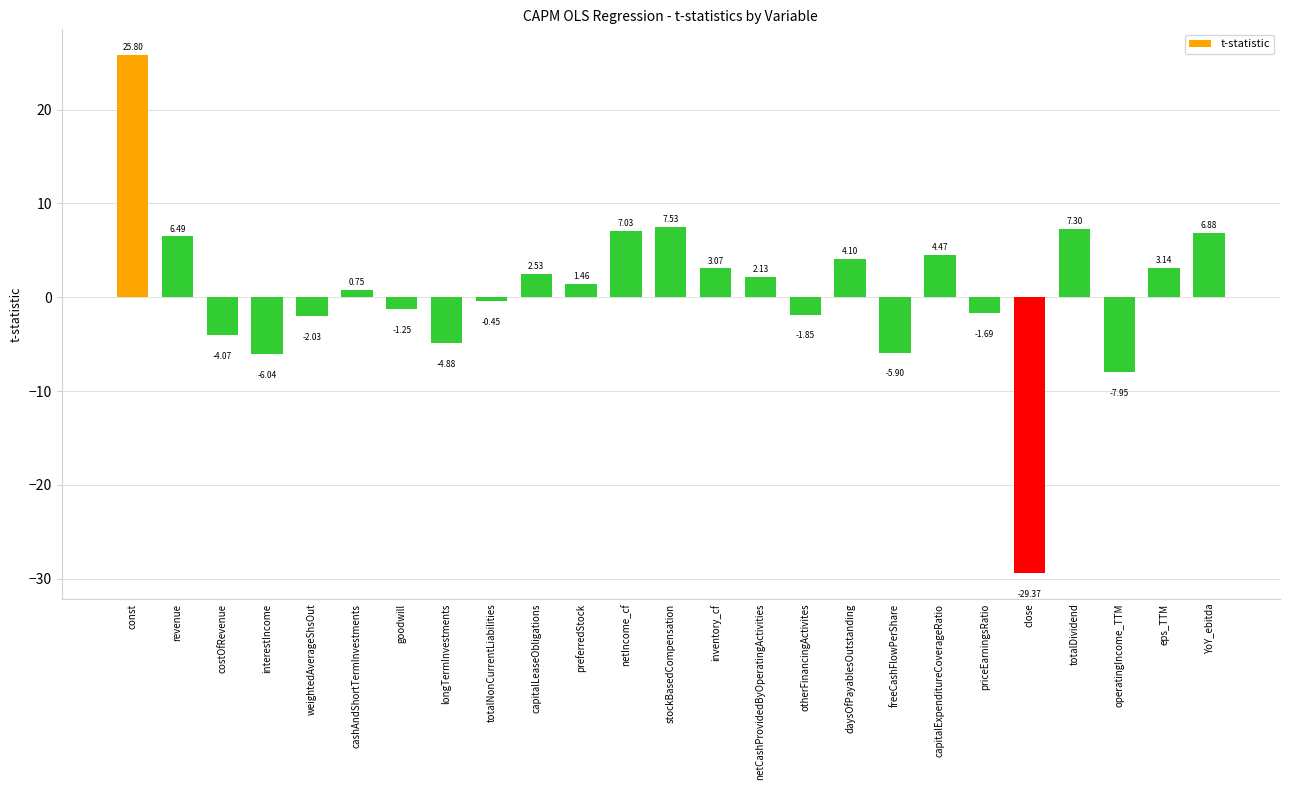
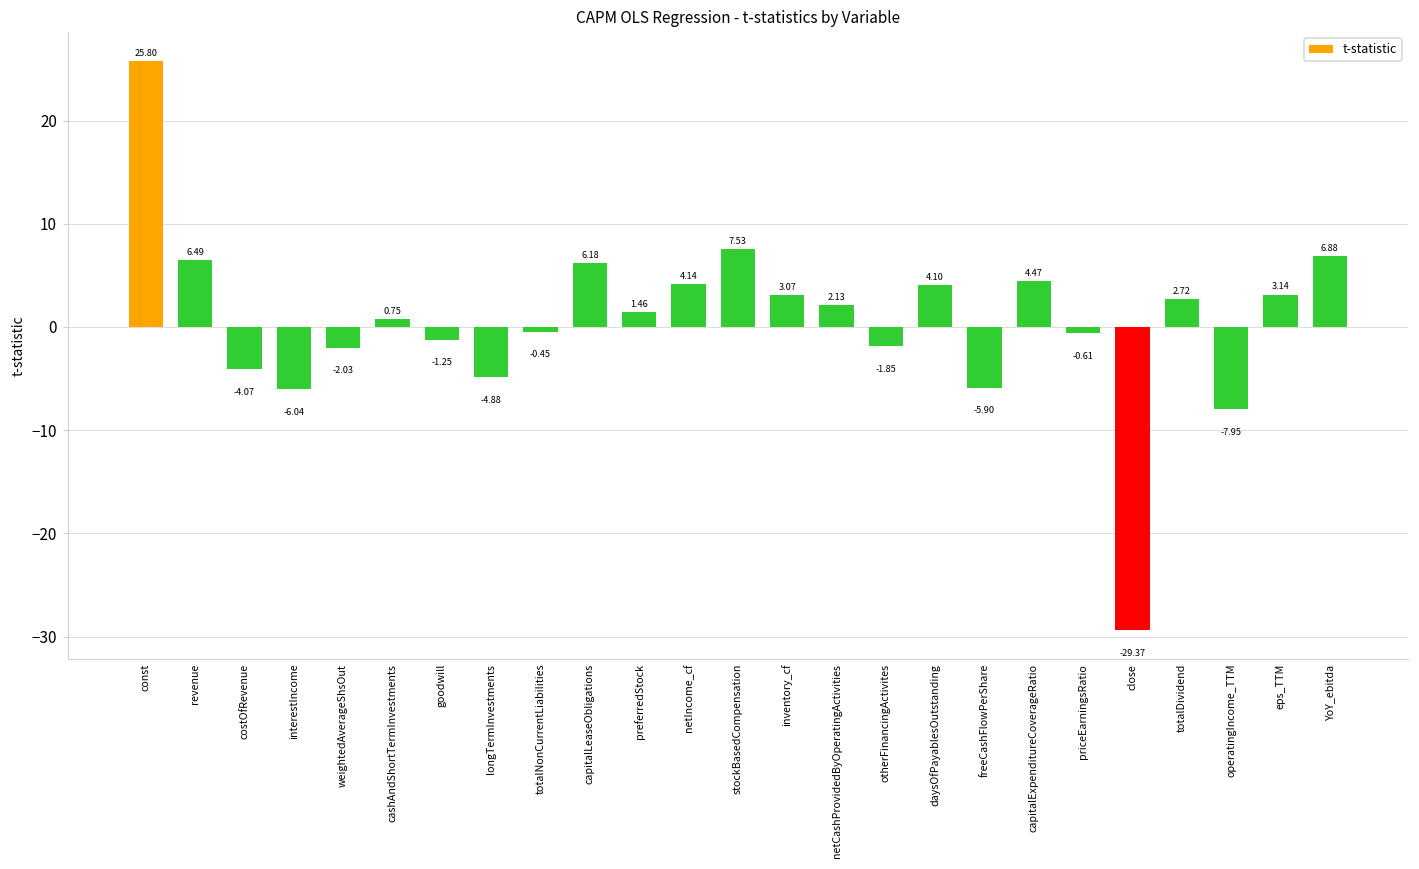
capitalLeaseObligations: 2.53 -> 6.18
netIncome_cf: 7.03 -> 4.14
priceEarningsRatio: -1.69 -> -0.61
totalDividend: 7.30 -> 2.72
